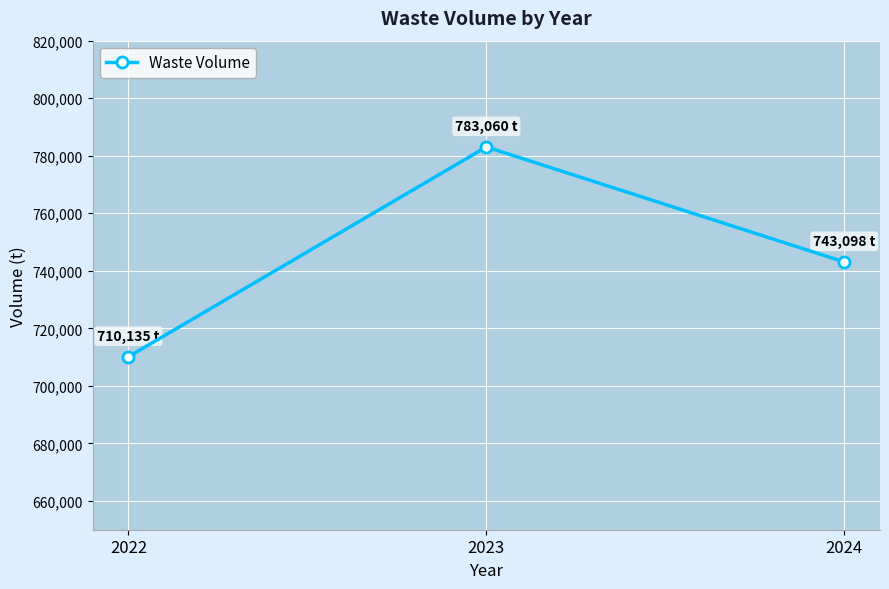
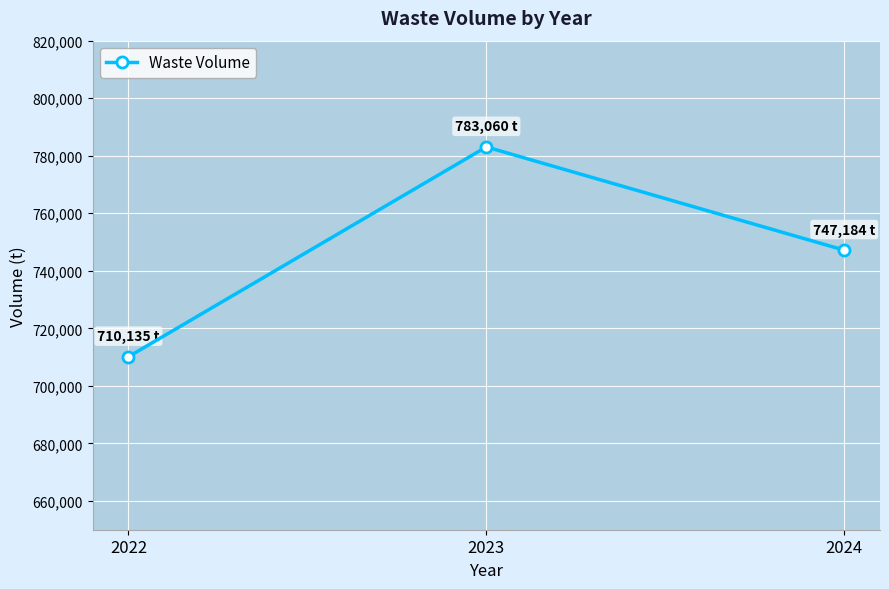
2024: 743,098 -> 747,184
